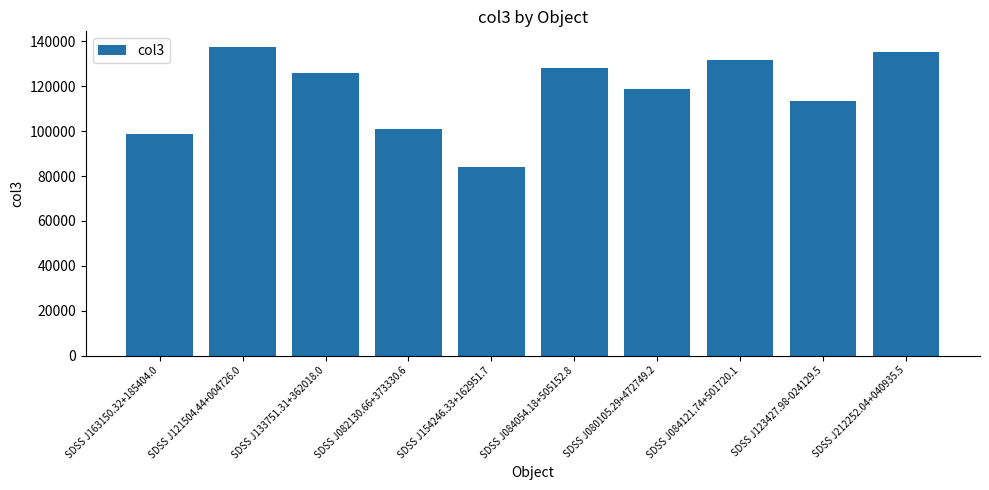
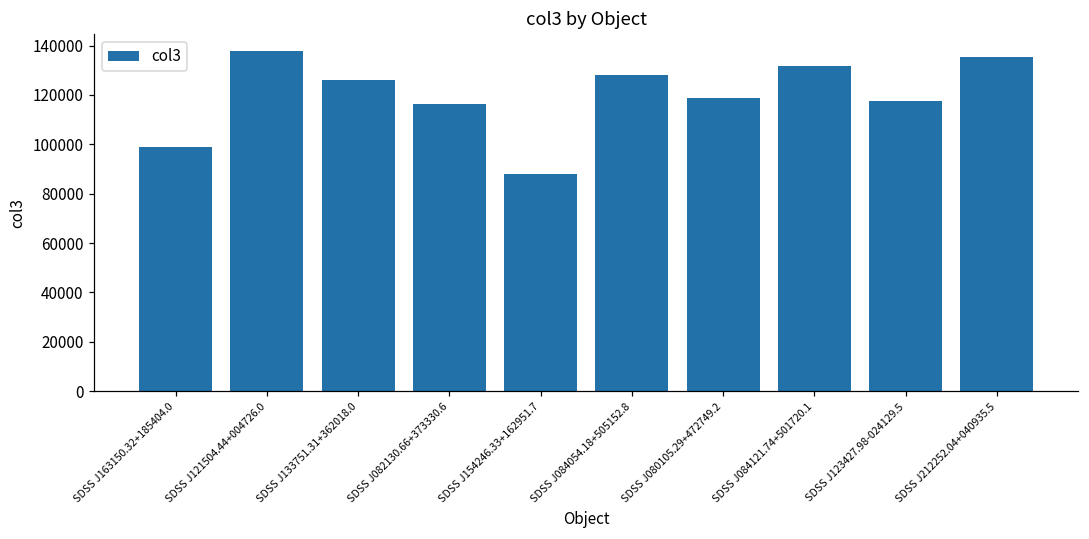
SDSS J082130.66+373330.6: 101000 -> 116000
SDSS J154246.33+162951.7: 84000 -> 88000
SDSS J123427.98-024129.5: 114000 -> 117000
